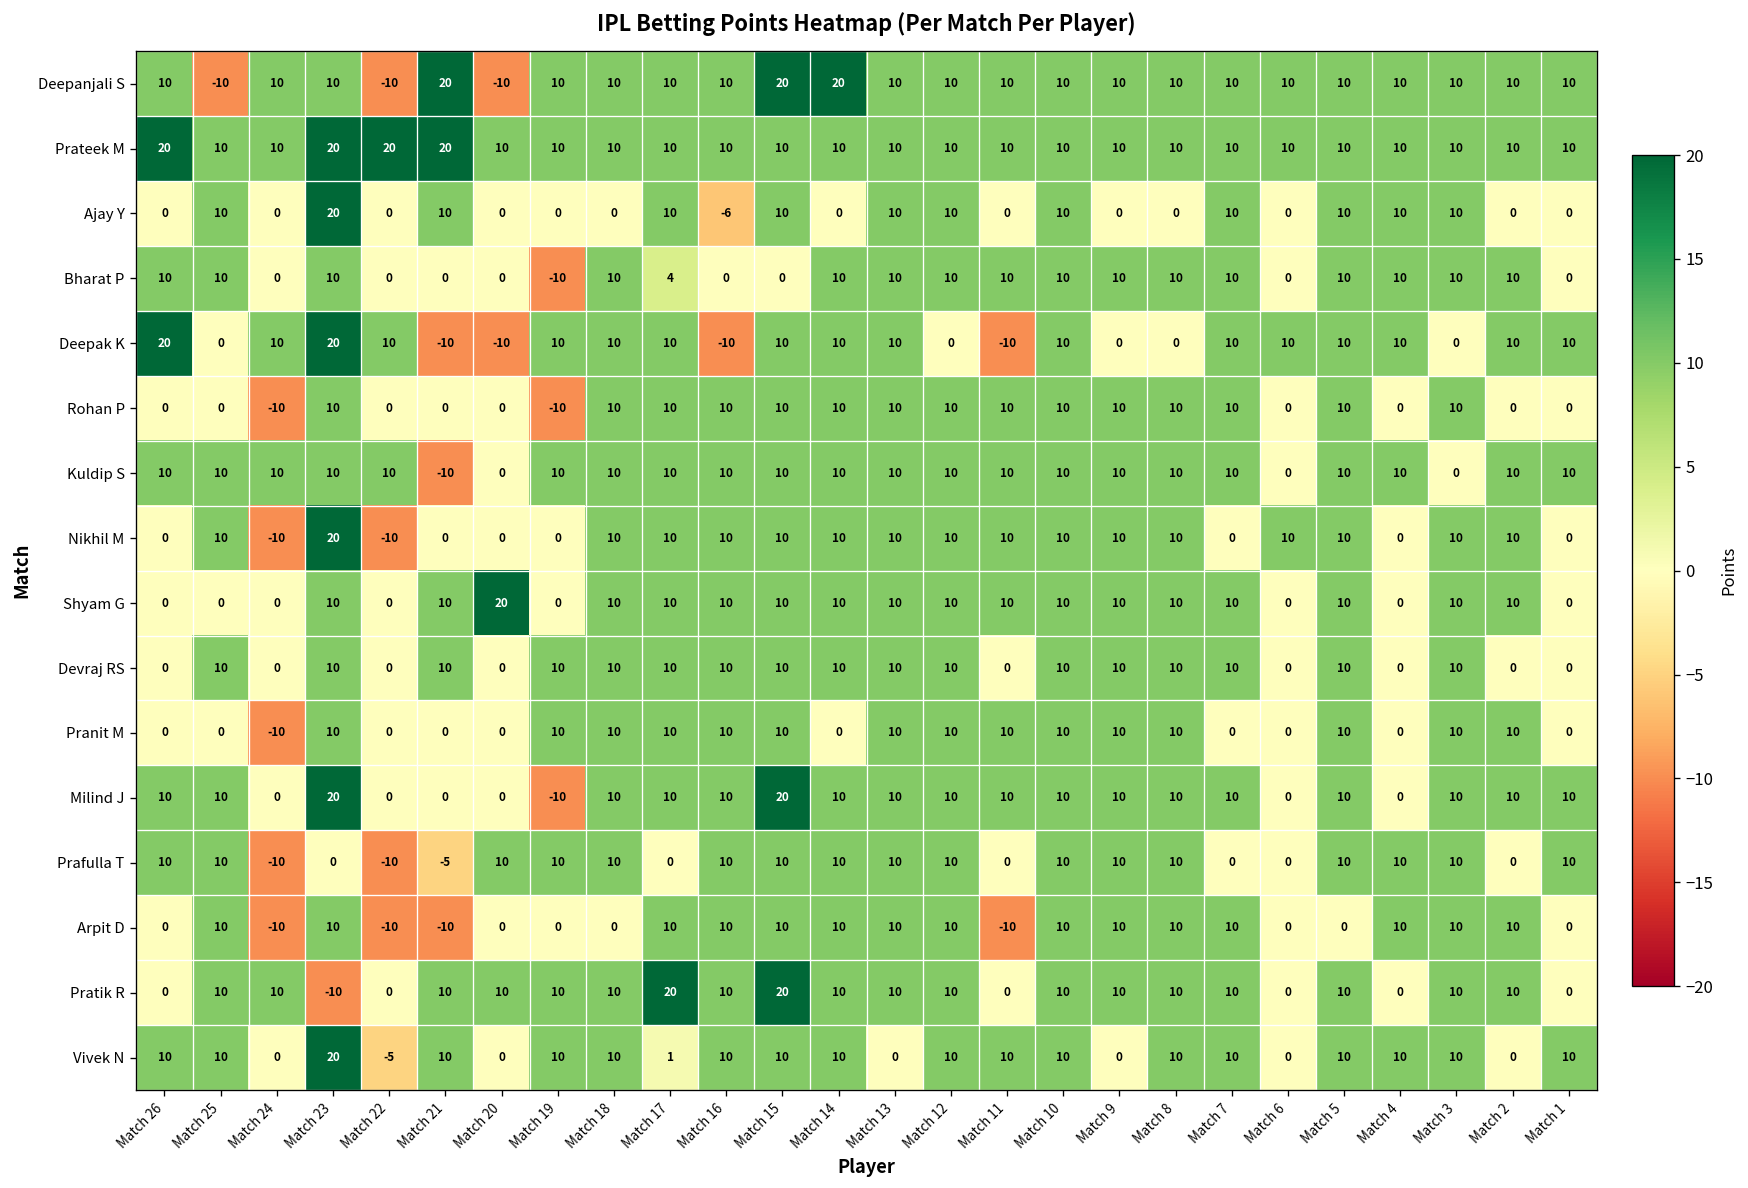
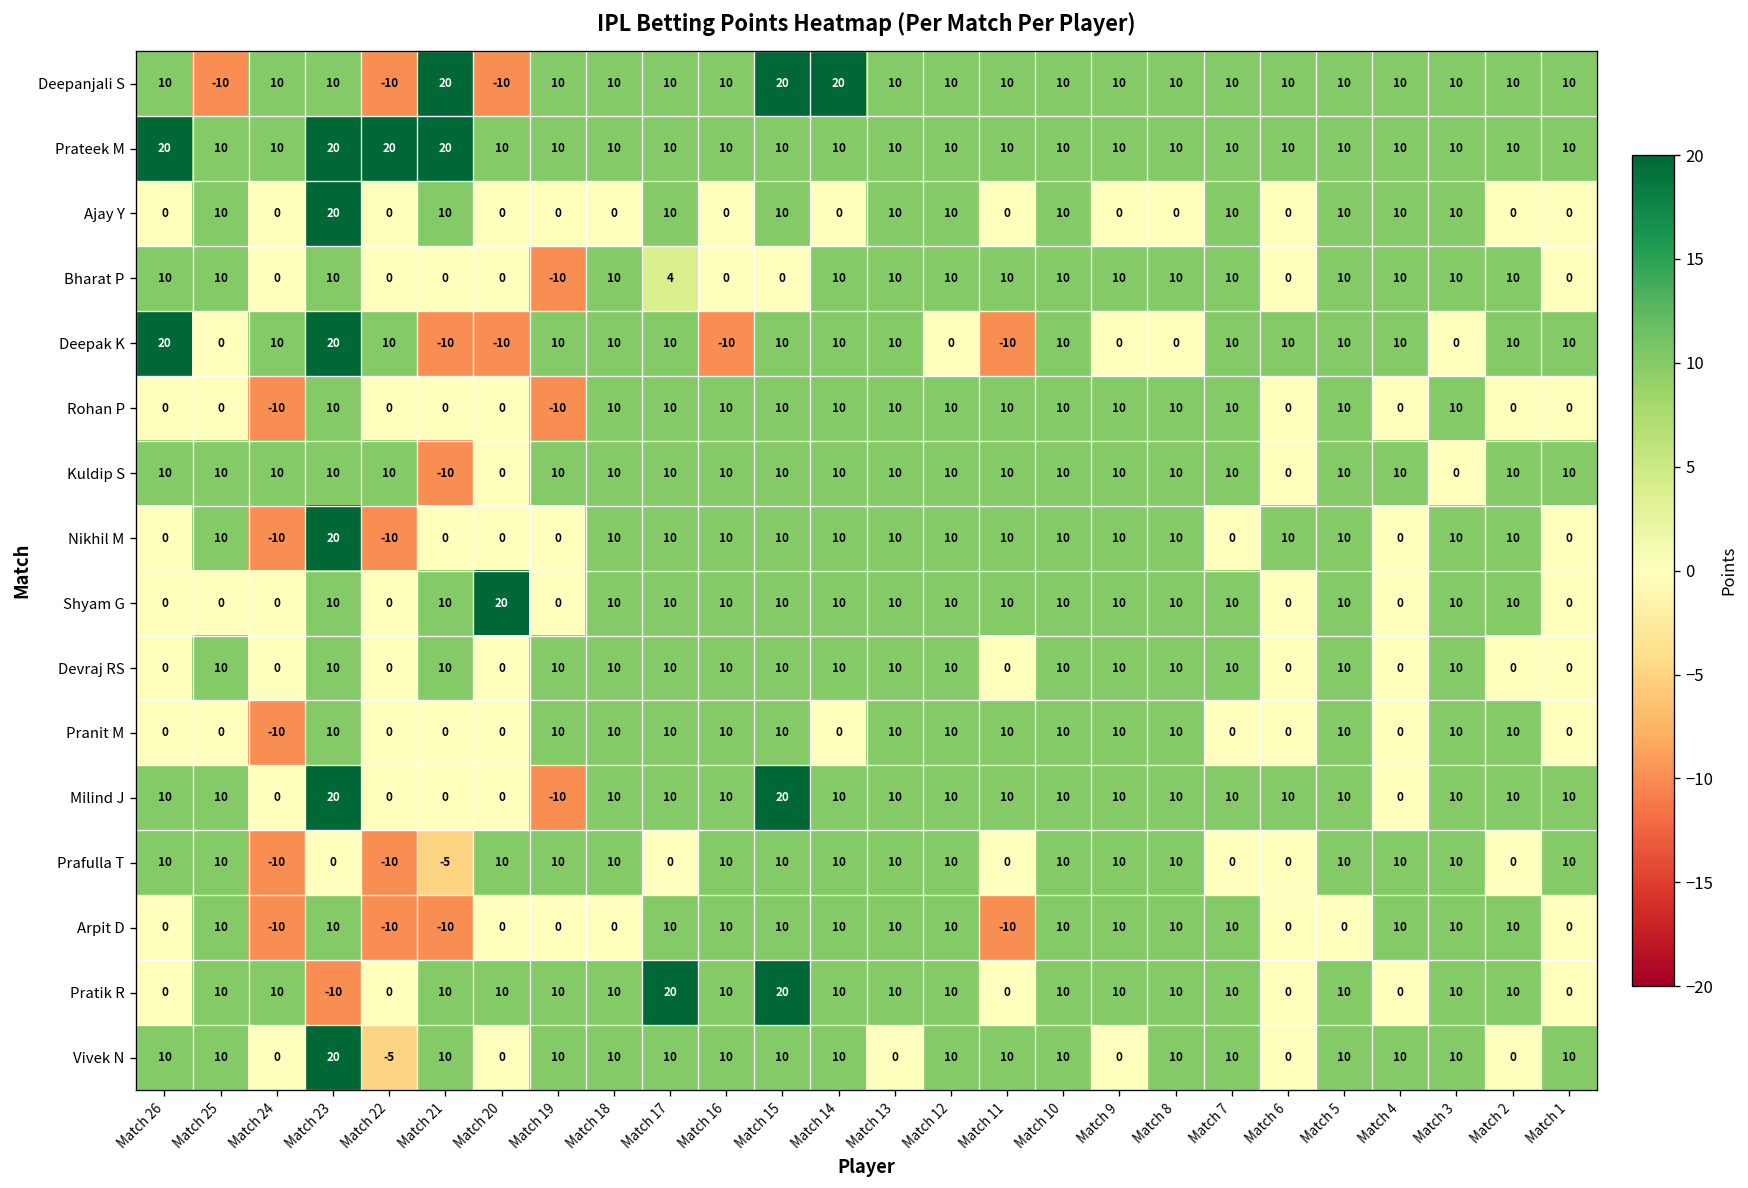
Ajay Y, Match 16: -6 -> 0
Milind J, Match 6: 0 -> 10
Vivek N, Match 17: 1 -> 10
